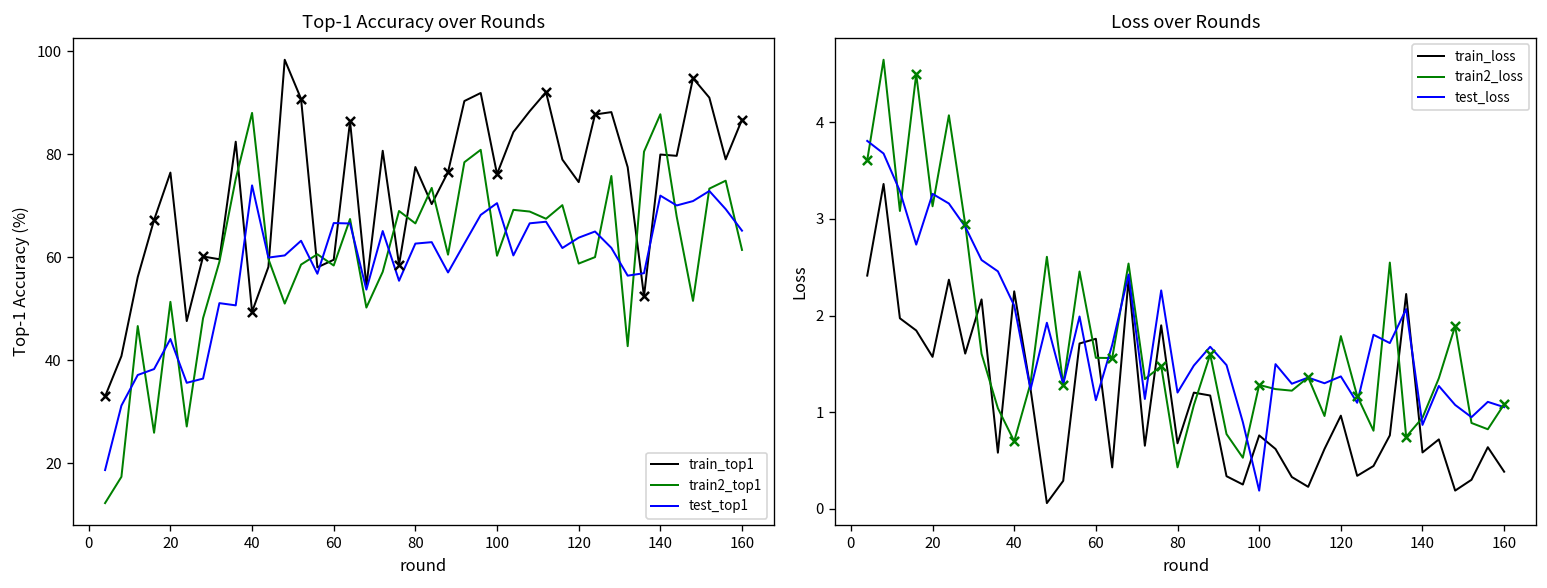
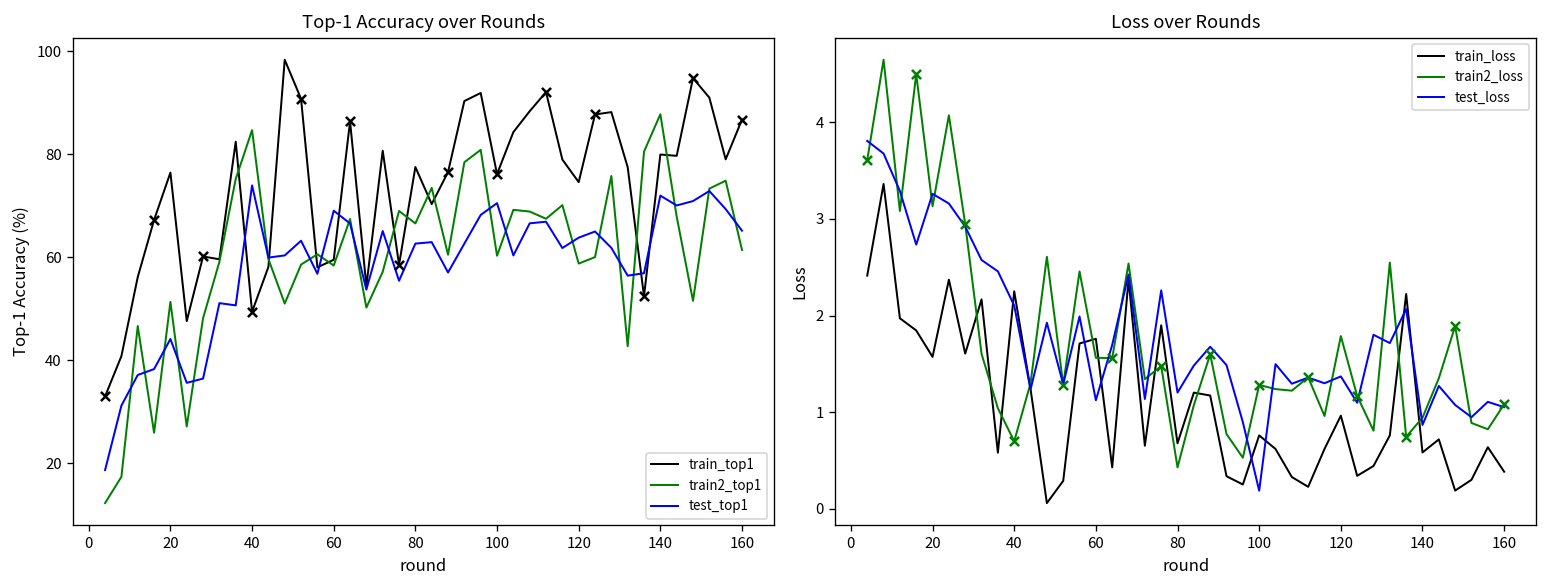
Top-1 Accuracy over Rounds, train2_top1, 40: 88 -> 85
Top-1 Accuracy over Rounds, test_top1, 60: 67 -> 69
